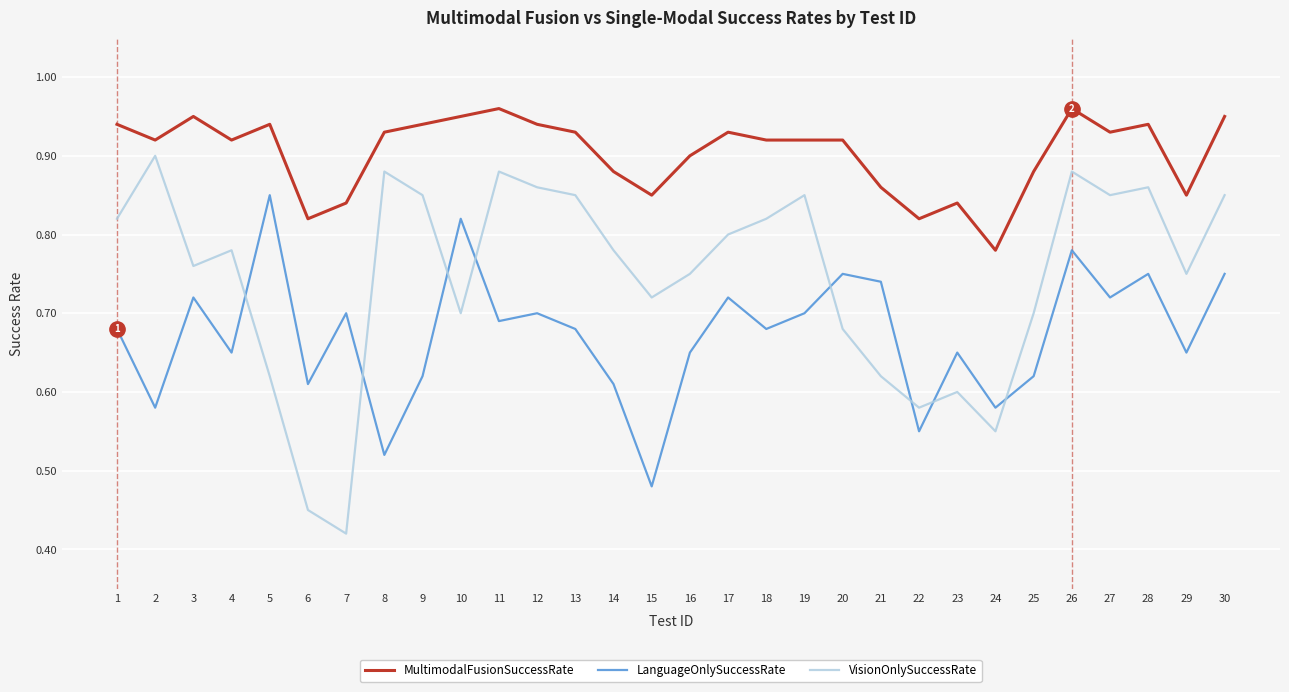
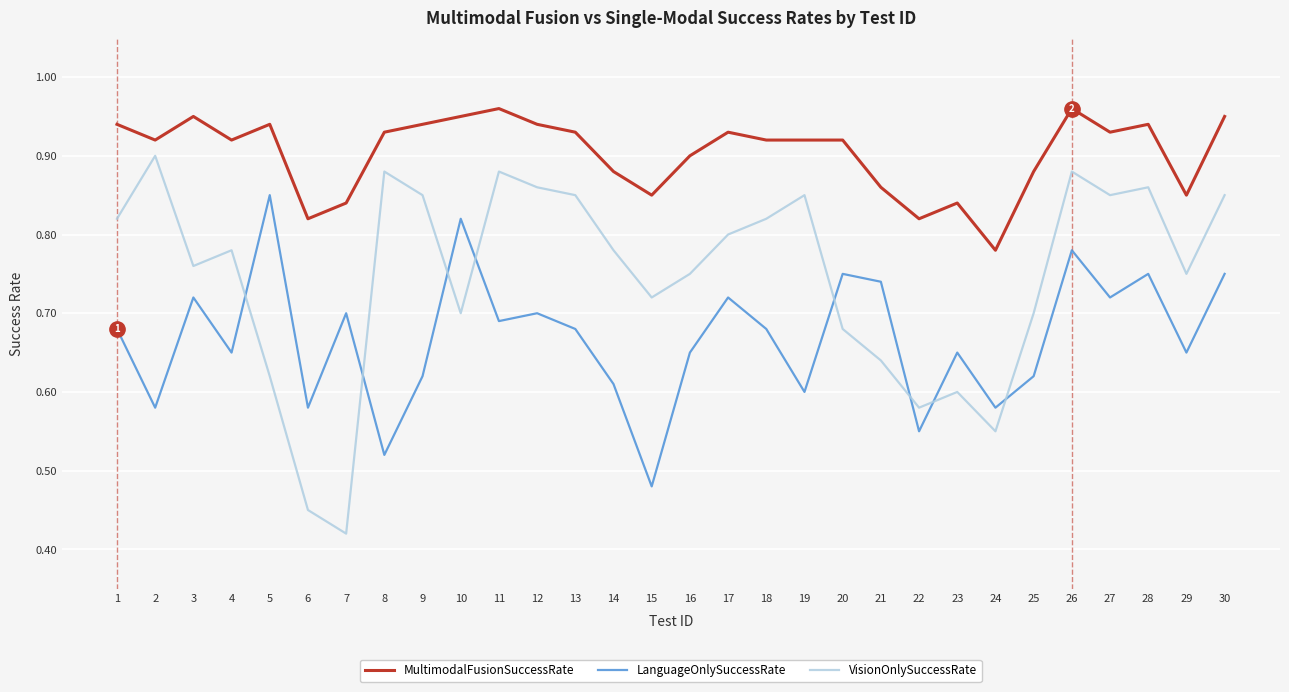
LanguageOnlySuccessRate, 6: 0.61 -> 0.58
LanguageOnlySuccessRate, 19: 0.7 -> 0.6
VisionOnlySuccessRate, 21: 0.62 -> 0.64
